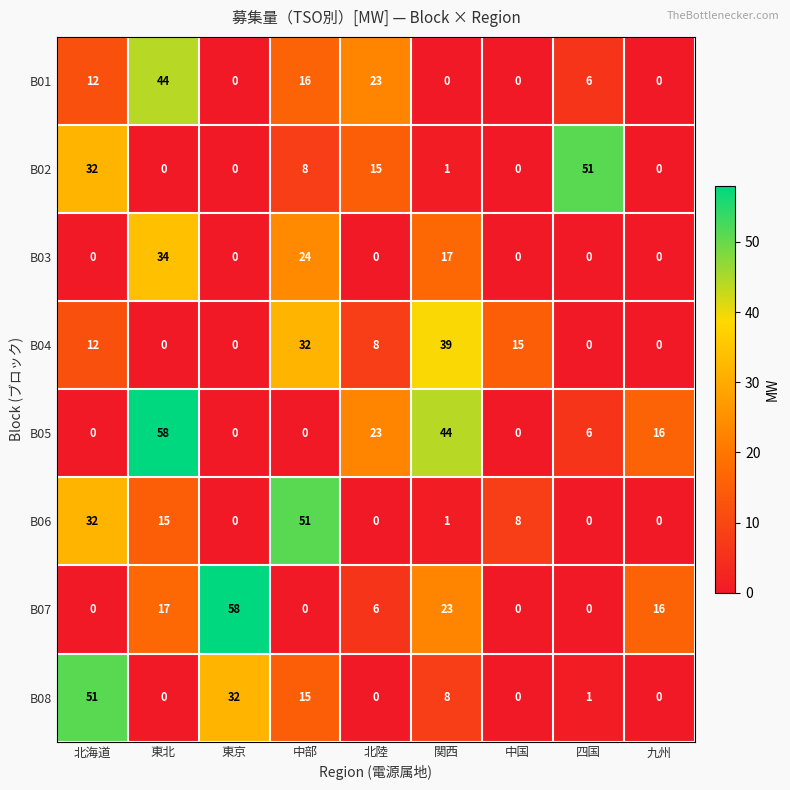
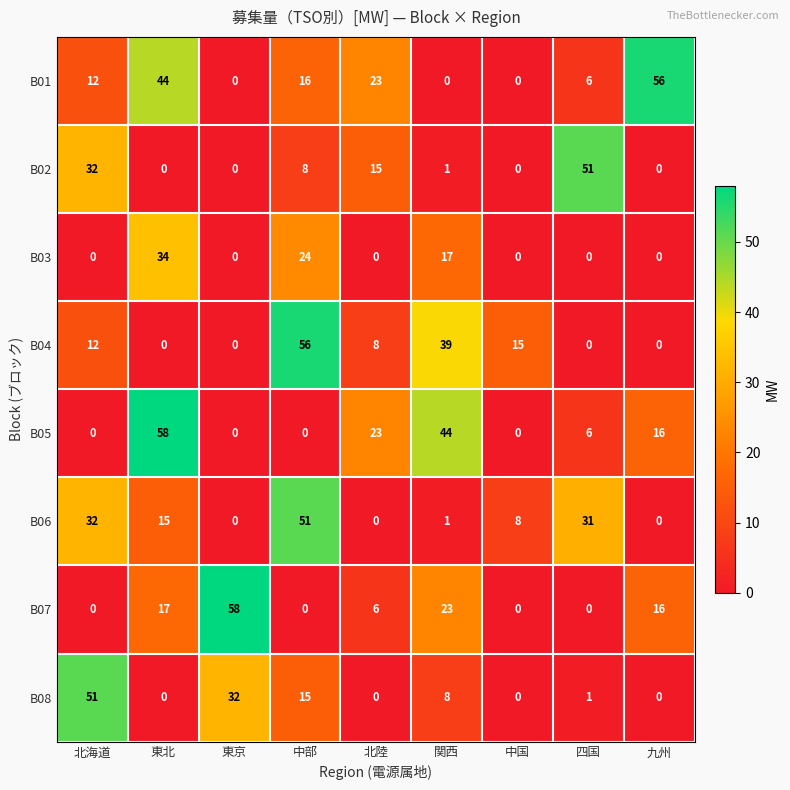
B01, 九州: 0 -> 56
B04, 中部: 32 -> 56
B06, 四国: 0 -> 31
